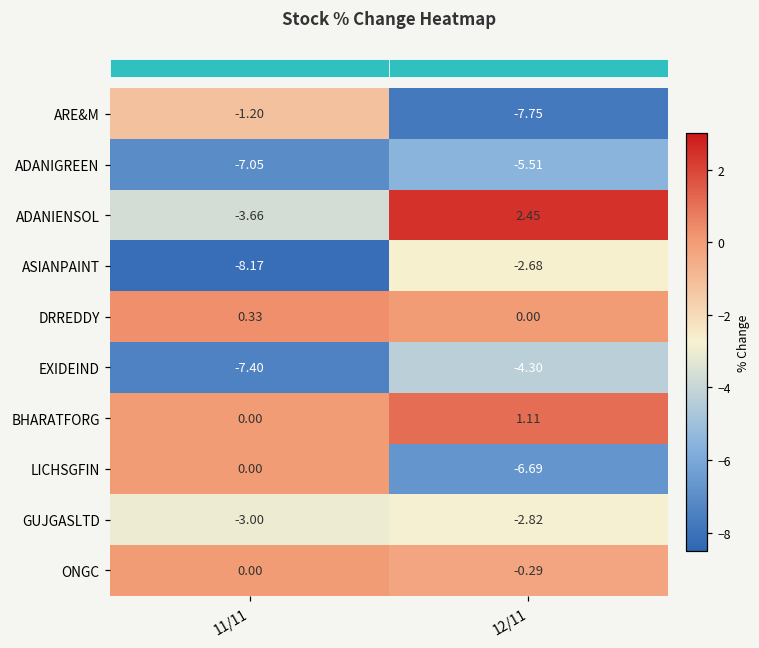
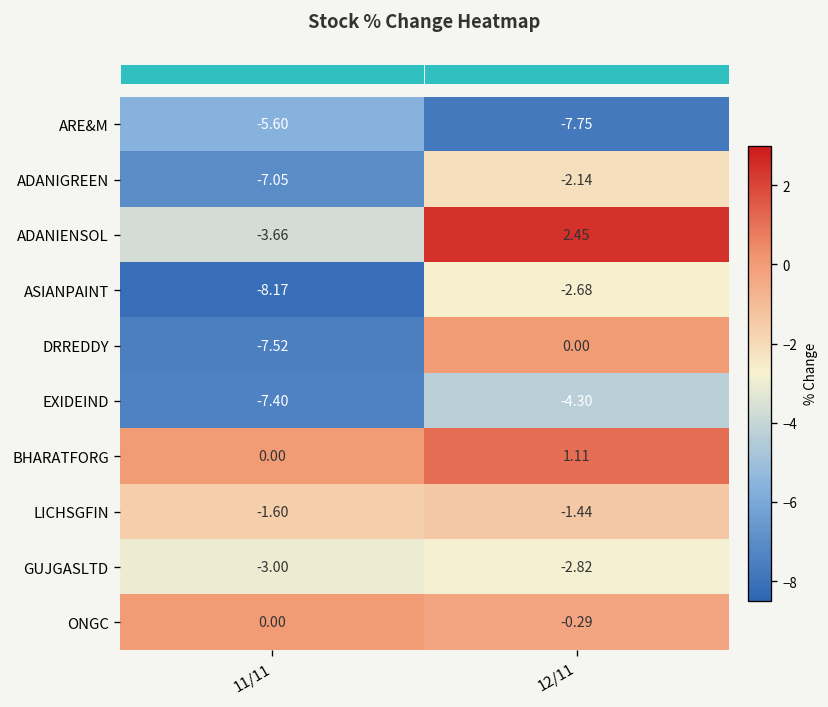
ARE&M, 11/11: -1.20 -> -5.60
ADANIGREEN, 12/11: -5.51 -> -2.14
DRREDDY, 11/11: 0.33 -> -7.52
LICHSGFIN, 11/11: 0.00 -> -1.60
LICHSGFIN, 12/11: -6.69 -> -1.44
